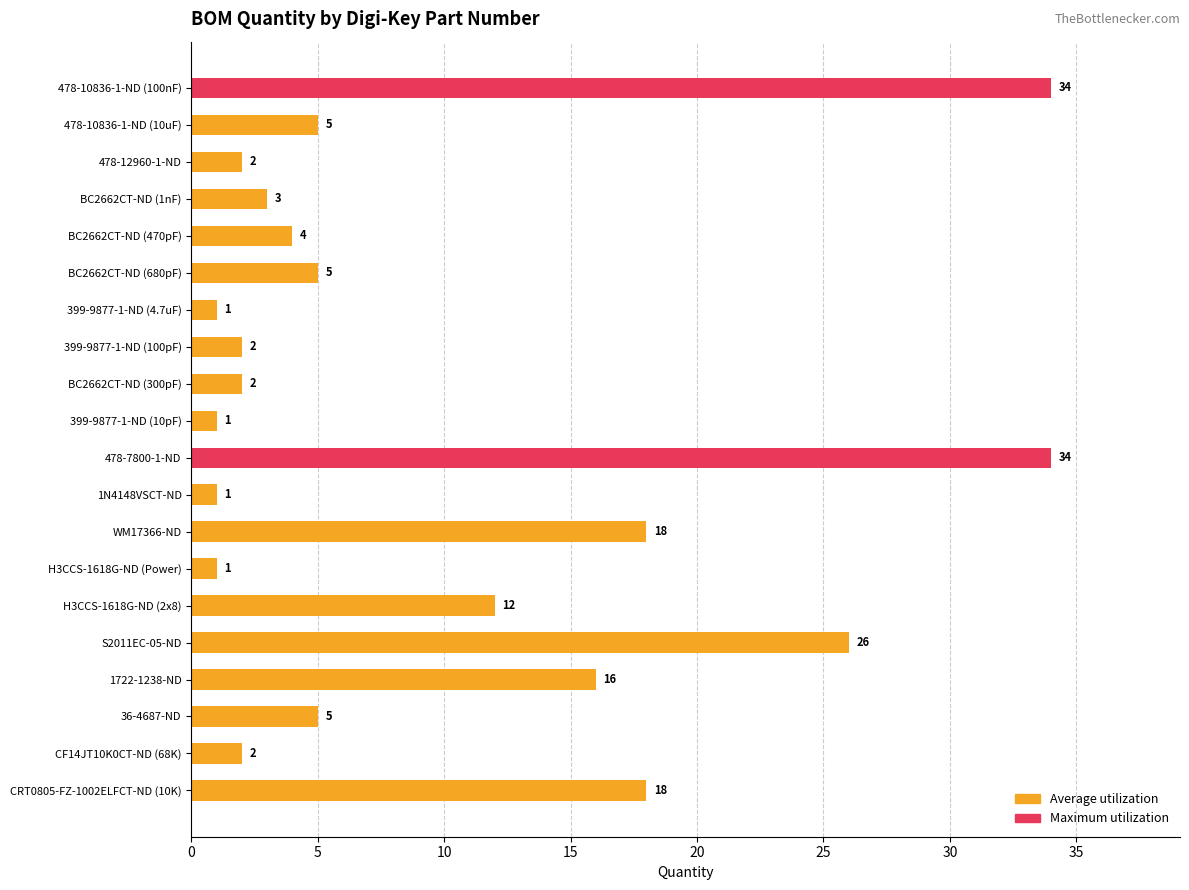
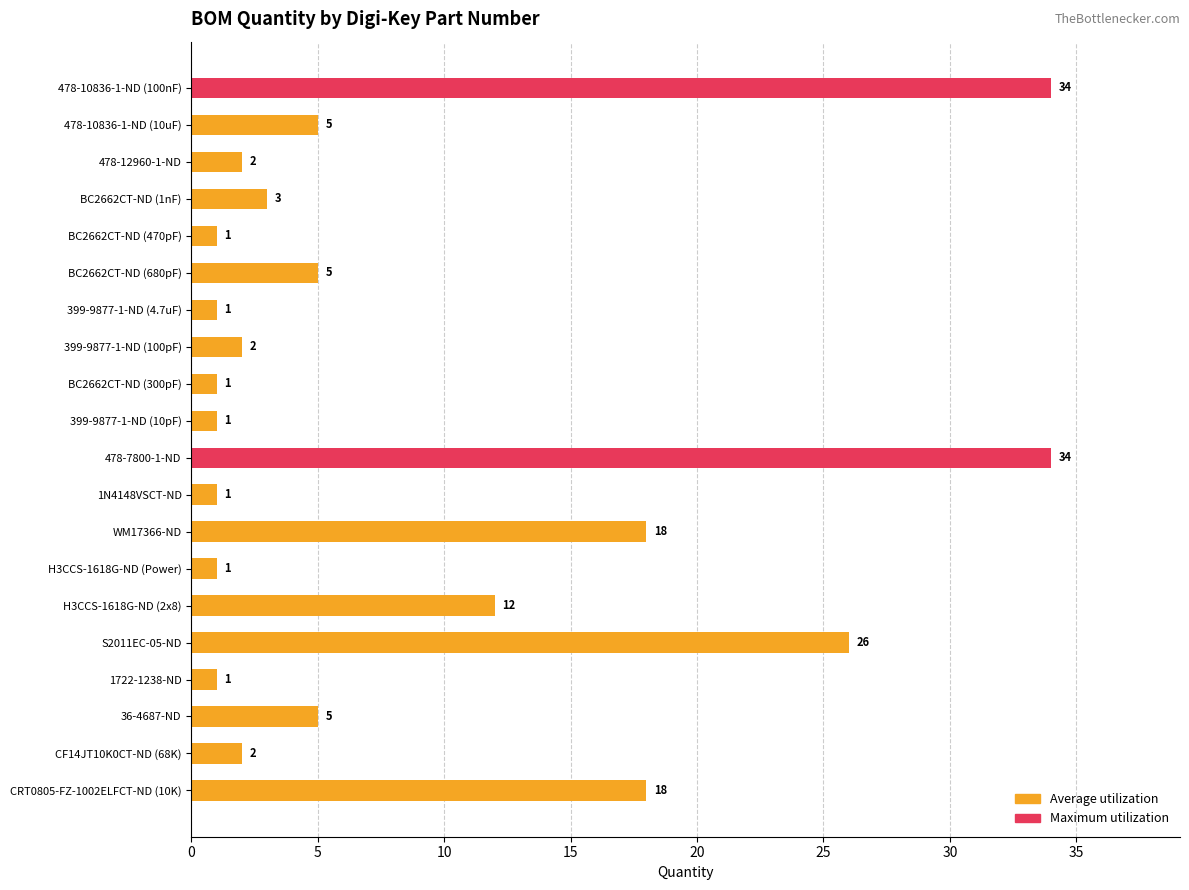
BC2662CT-ND (470pF): 4 -> 1
BC2662CT-ND (300pF): 2 -> 1
1722-1238-ND: 16 -> 1
